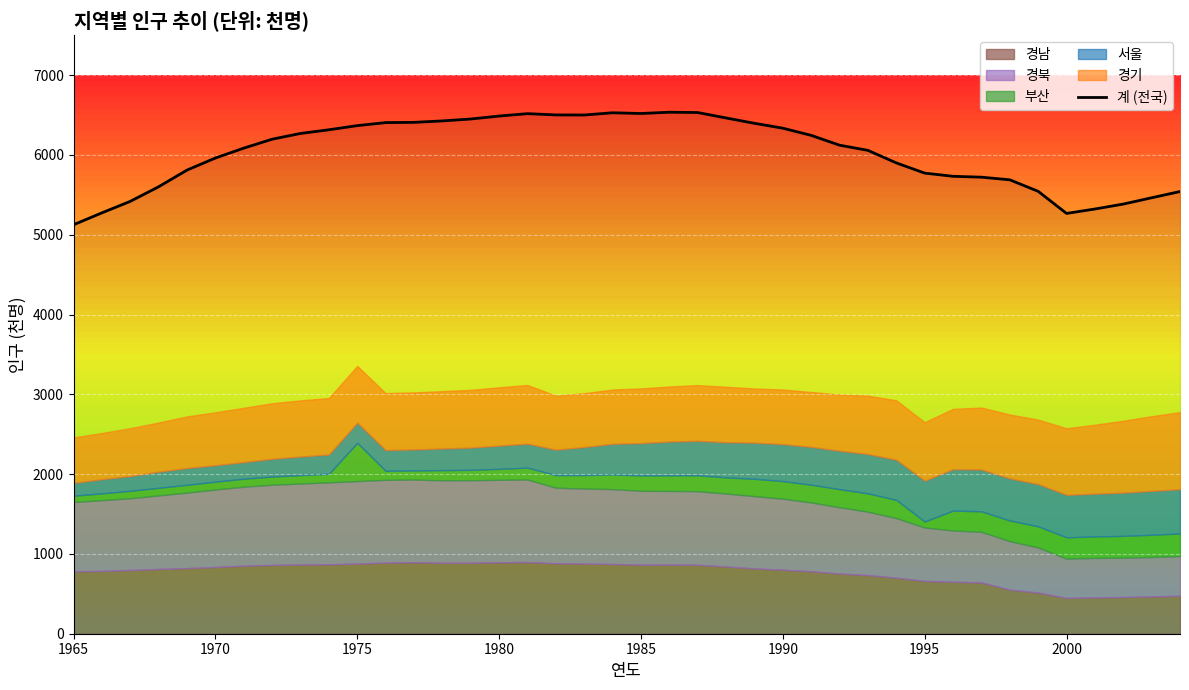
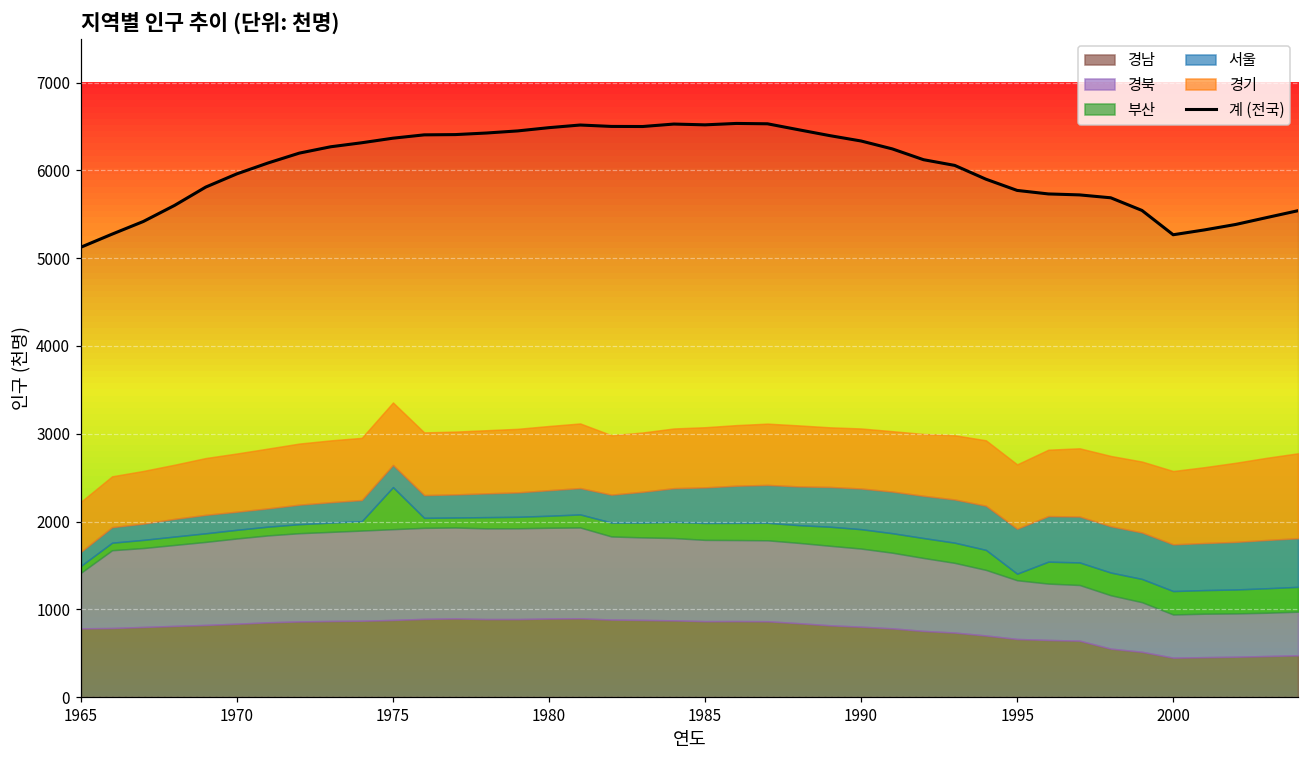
경북, 1965: 900 -> 600
